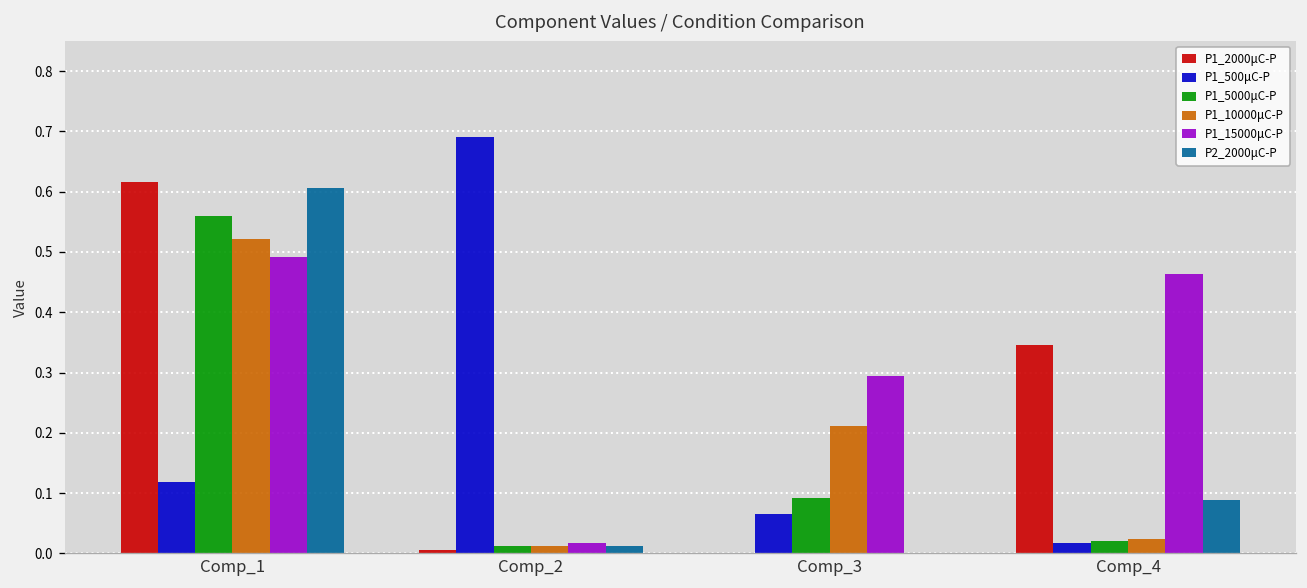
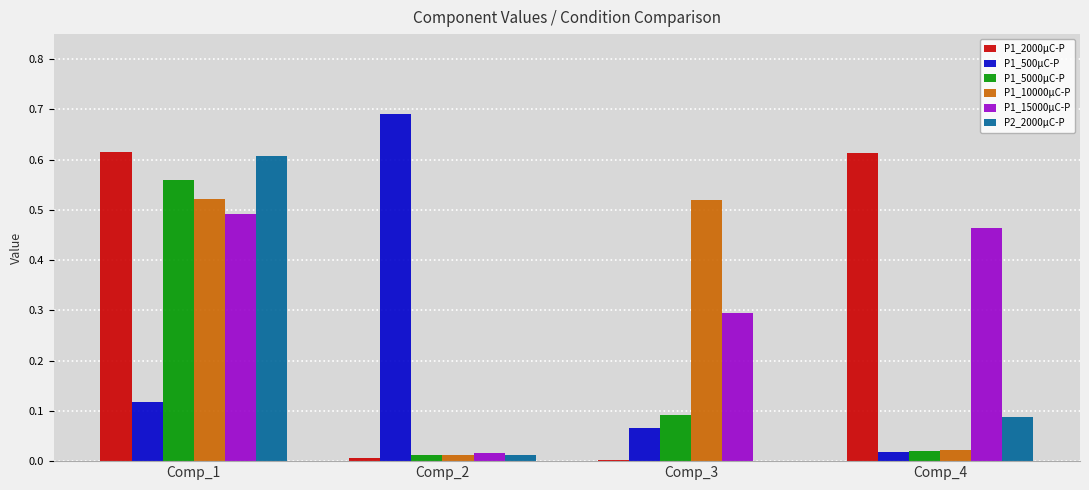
P1_10000μC-P, Comp_3: 0.21 -> 0.52
P1_2000μC-P, Comp_4: 0.35 -> 0.61
